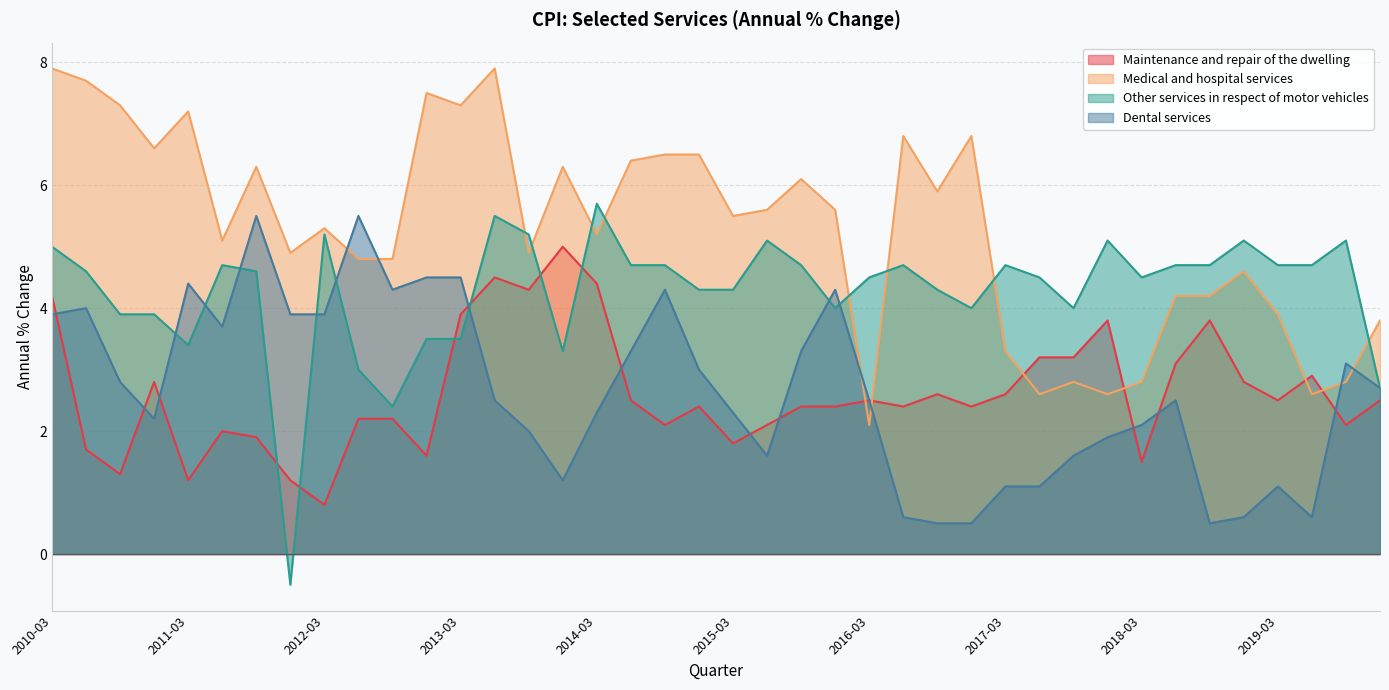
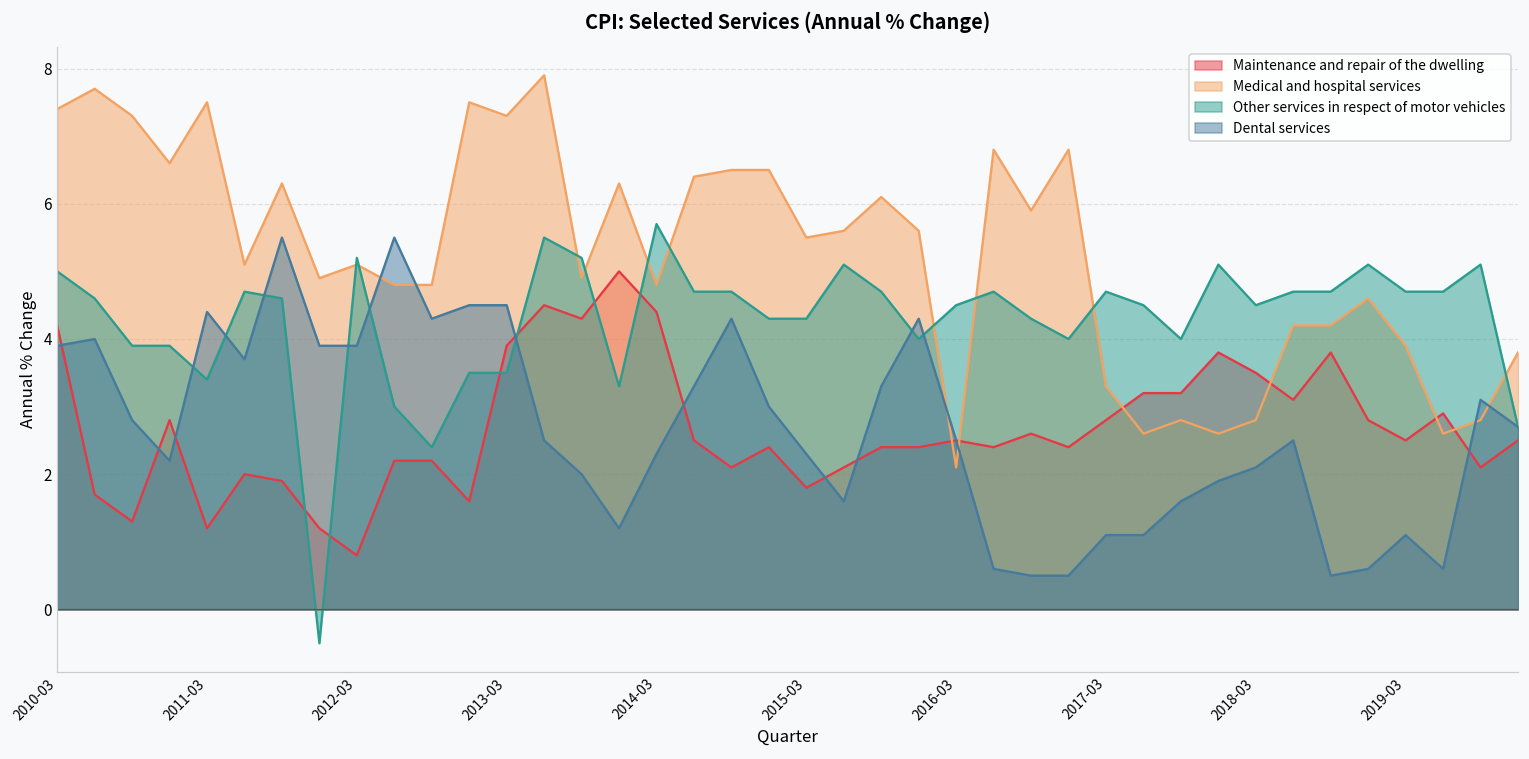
Medical and hospital services, 2010-03: 7.9 -> 7.4
Medical and hospital services, 2011-03: 7.2 -> 7.5
Medical and hospital services, 2012-03: 5.3 -> 5.1
Medical and hospital services, 2014-03: 5.2 -> 4.8
Maintenance and repair of the dwelling, 2017-03: 2.6 -> 2.8
Maintenance and repair of the dwelling, 2018-03: 1.5 -> 3.5
